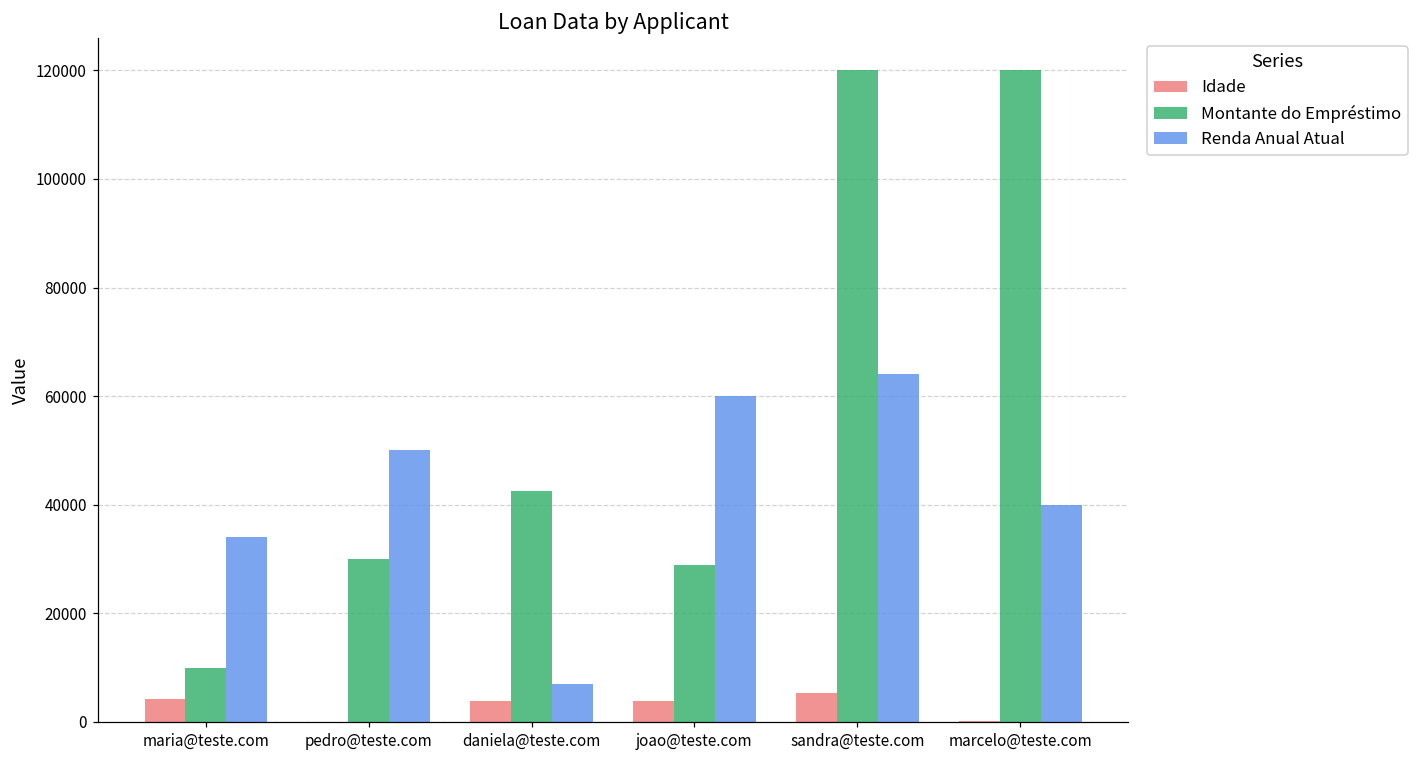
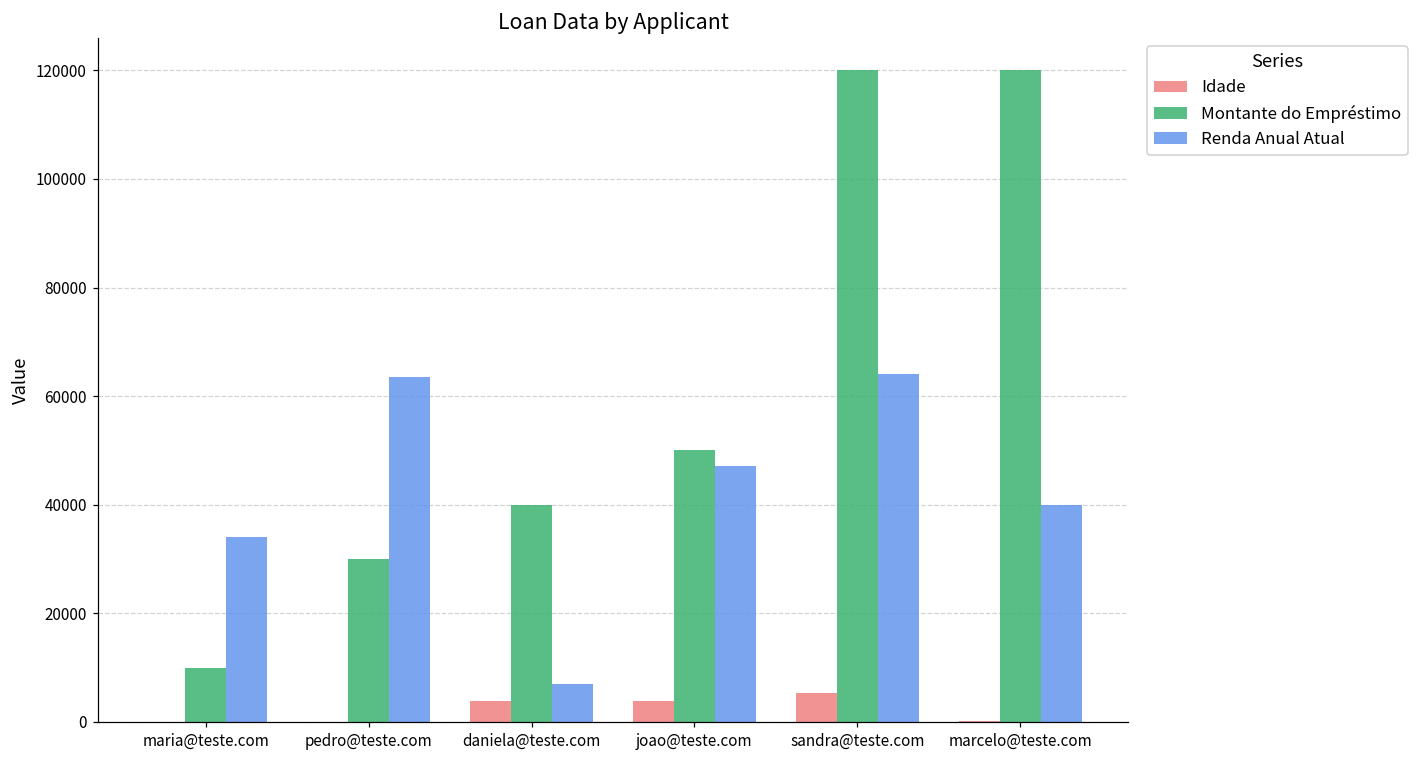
Idade, maria@teste.com: 4000 -> 0
Renda Anual Atual, pedro@teste.com: 50000 -> 64000
Montante do Empréstimo, daniela@teste.com: 43000 -> 40000
Montante do Empréstimo, joao@teste.com: 29000 -> 50000
Renda Anual Atual, joao@teste.com: 60000 -> 47000
